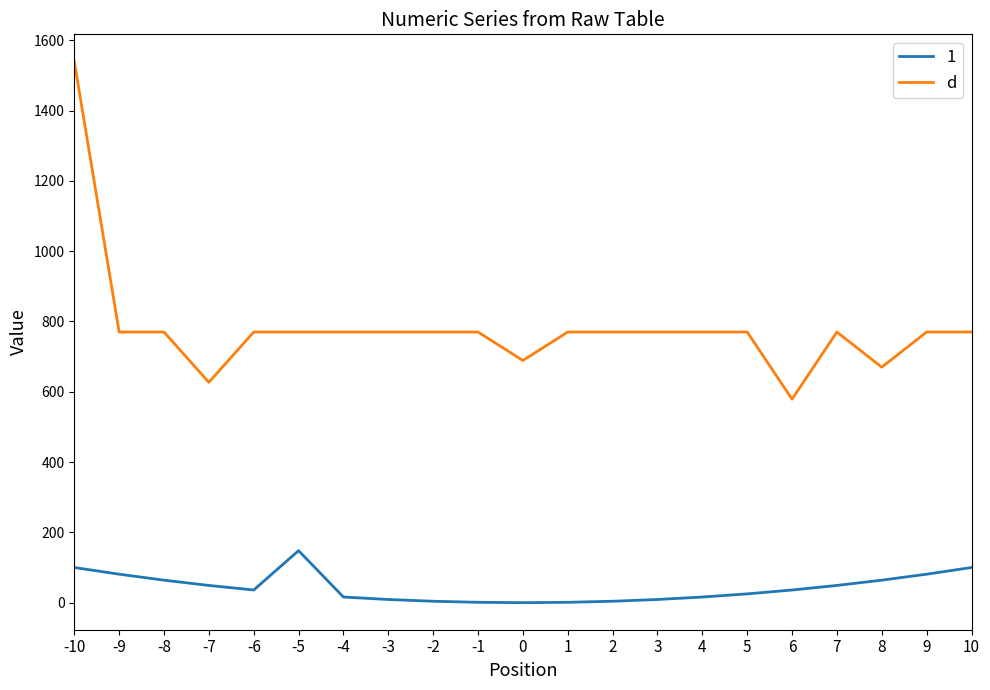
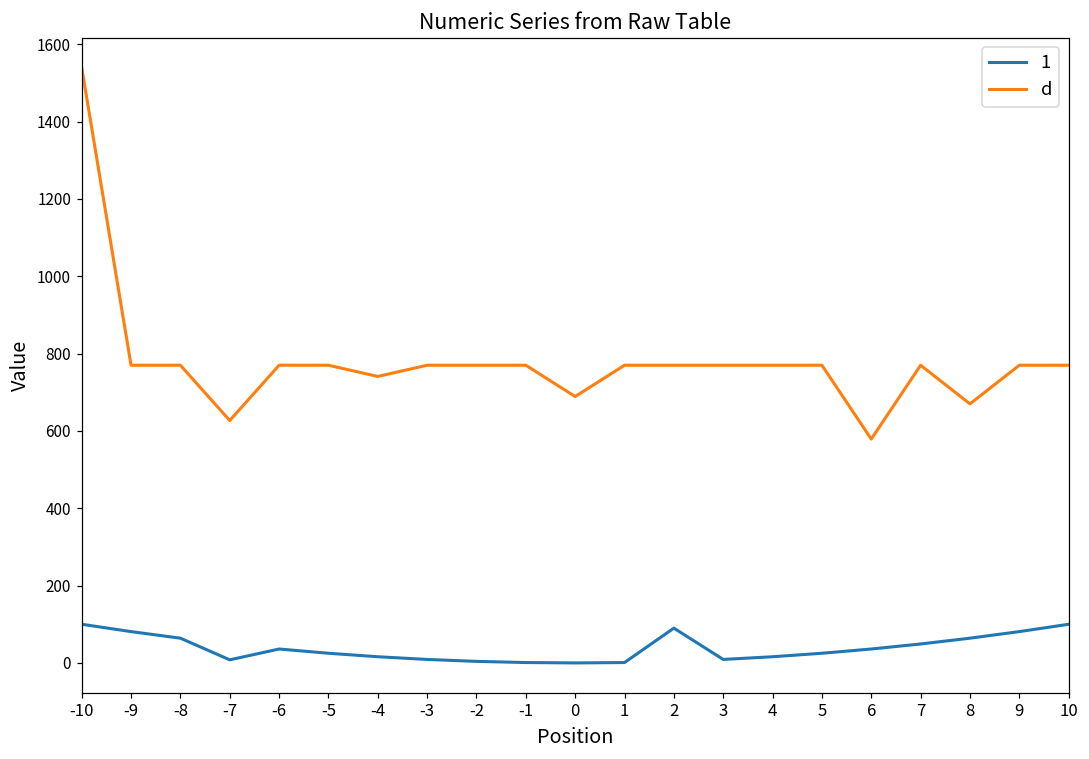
1, -7: 50 -> 10
1, -5: 150 -> 30
d, -4: 770 -> 740
1, 2: 0 -> 90
